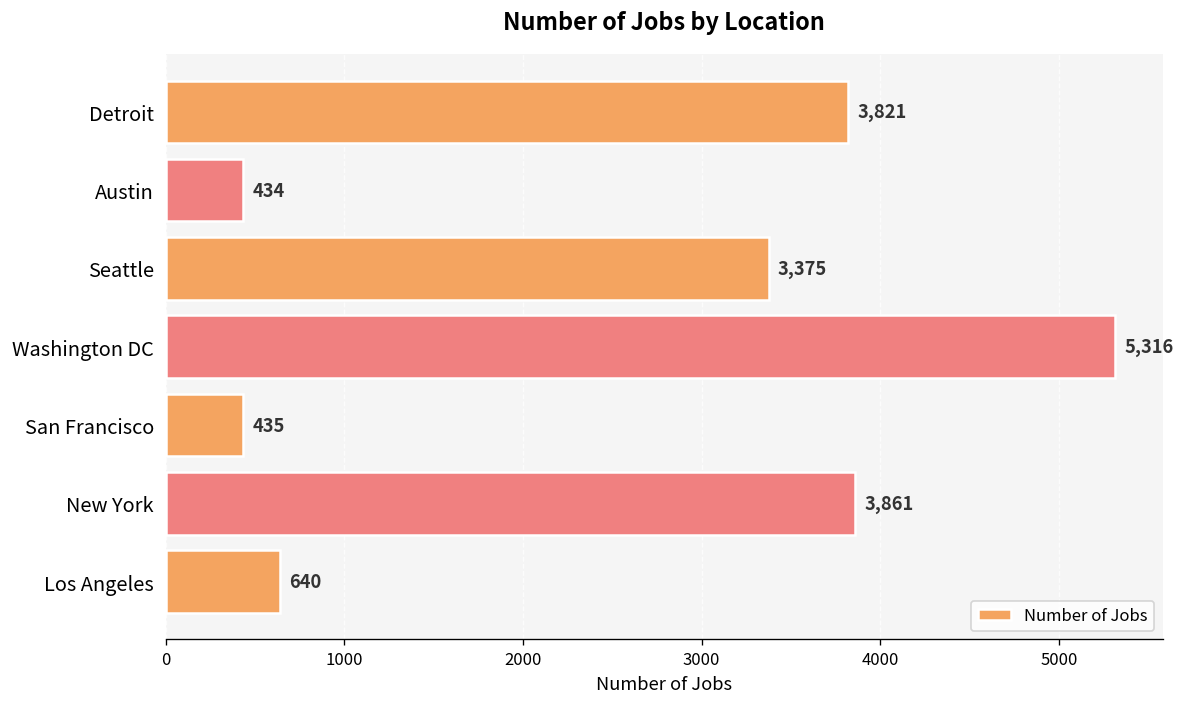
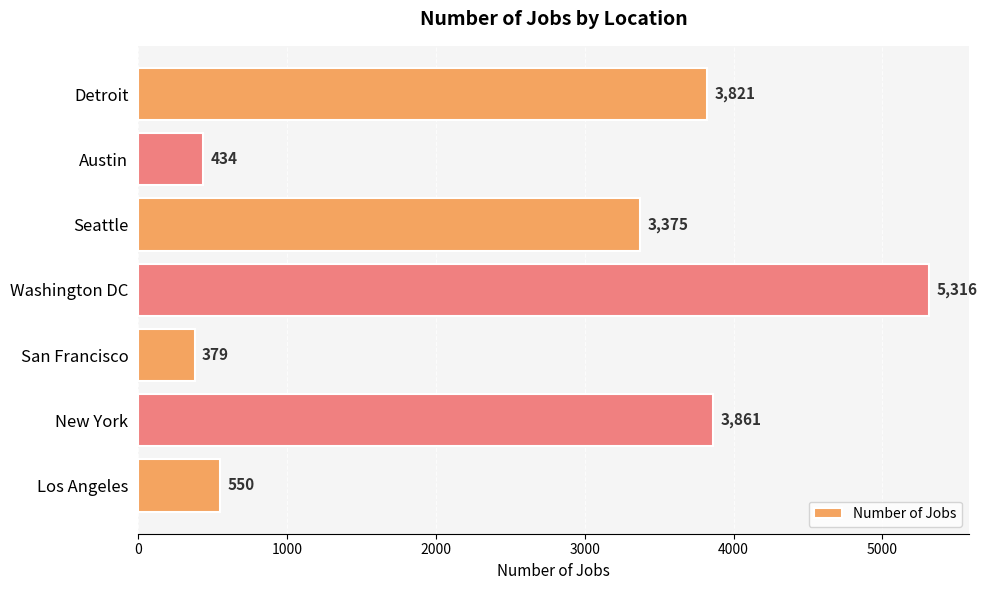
San Francisco: 435 -> 379
Los Angeles: 640 -> 550
